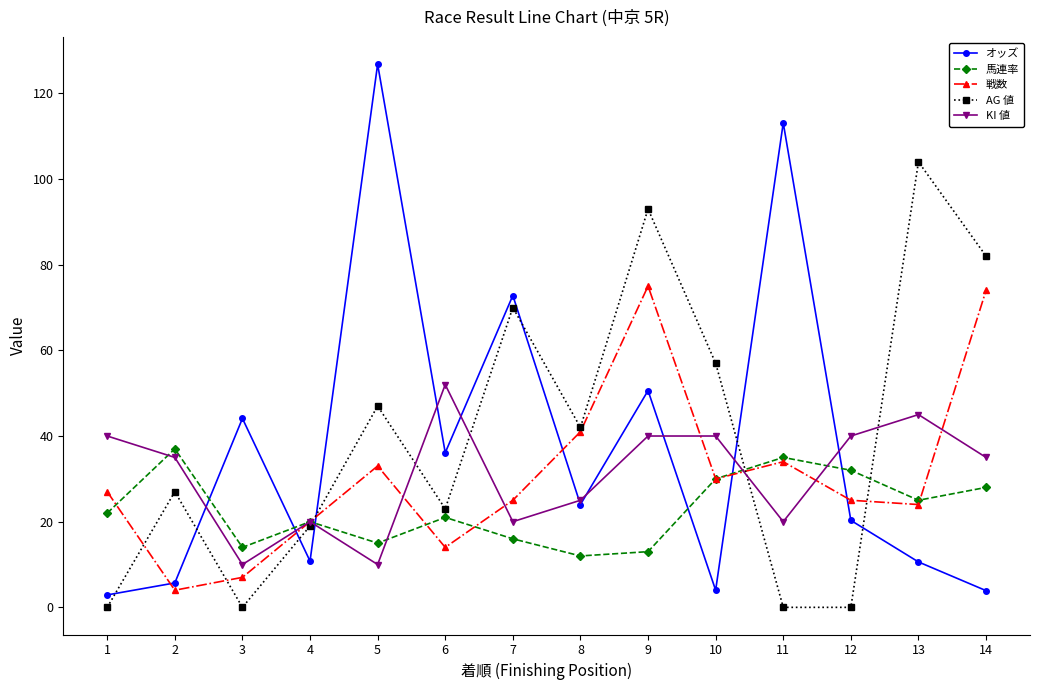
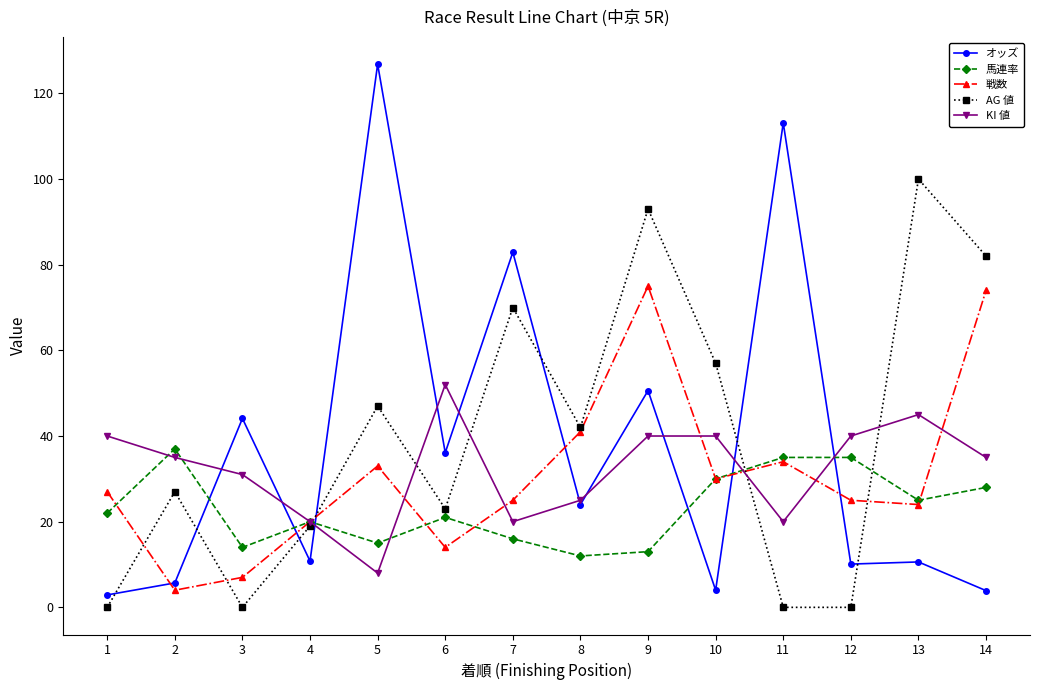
KI 値, 3: 10 -> 31
KI 値, 5: 10 -> 8
オッズ, 7: 73 -> 83
オッズ, 12: 20 -> 10
馬連率, 12: 32 -> 35
AG 値, 13: 104 -> 100
